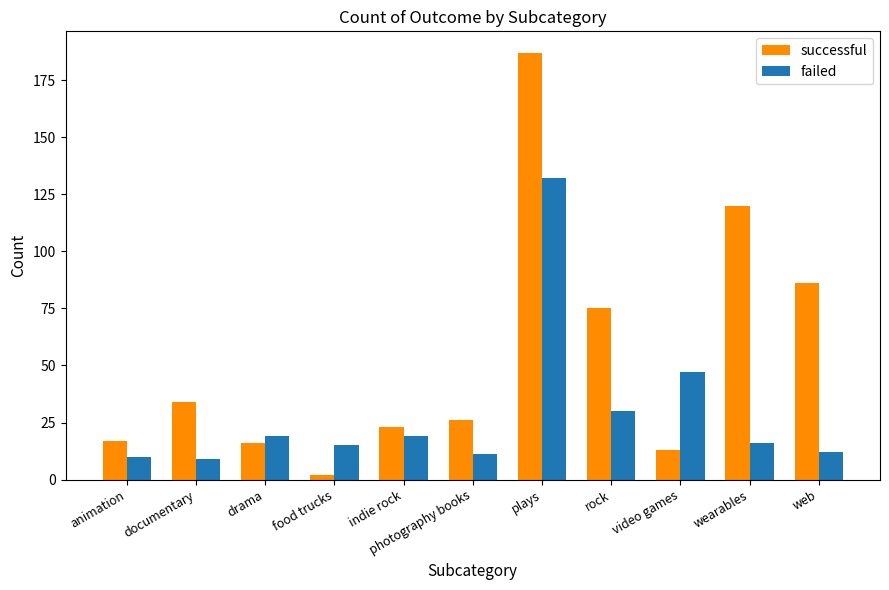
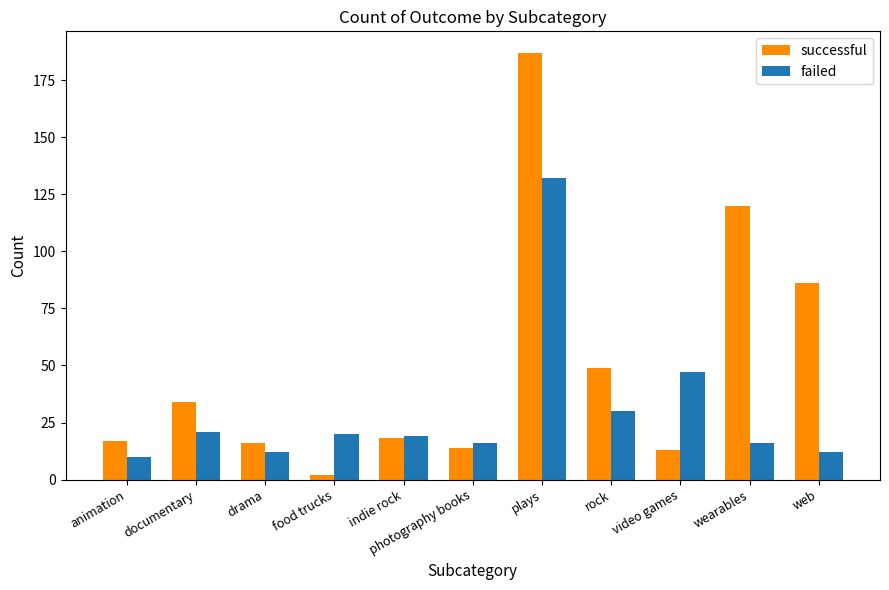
failed, documentary: 9 -> 21
failed, drama: 19 -> 12
failed, food trucks: 15 -> 20
successful, indie rock: 23 -> 18
successful, photography books: 26 -> 14
failed, photography books: 11 -> 16
successful, rock: 75 -> 49
